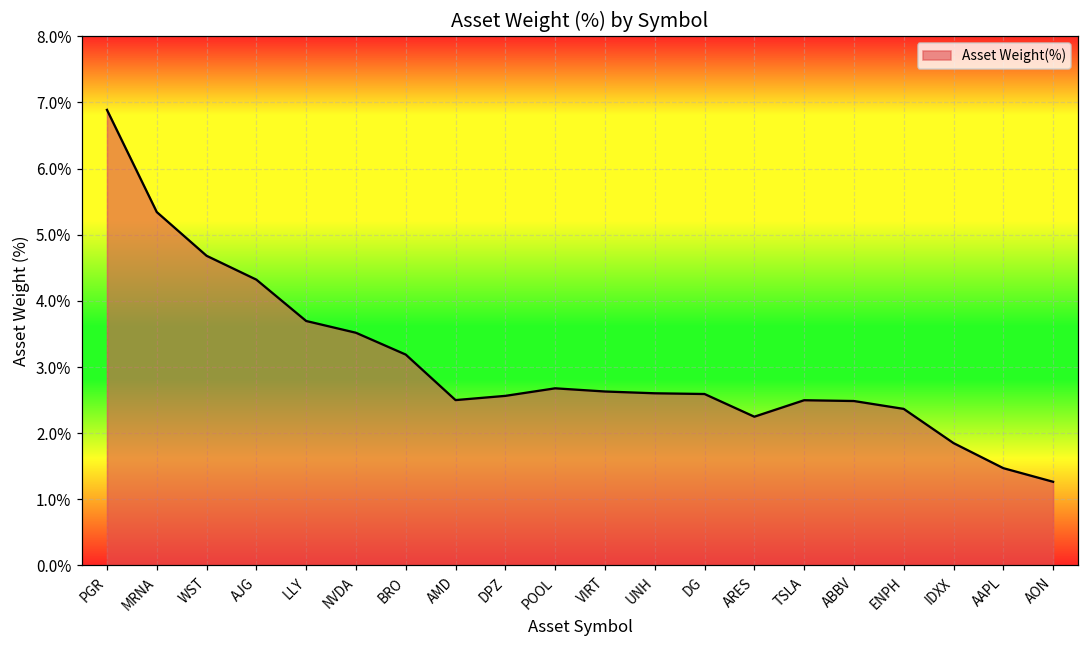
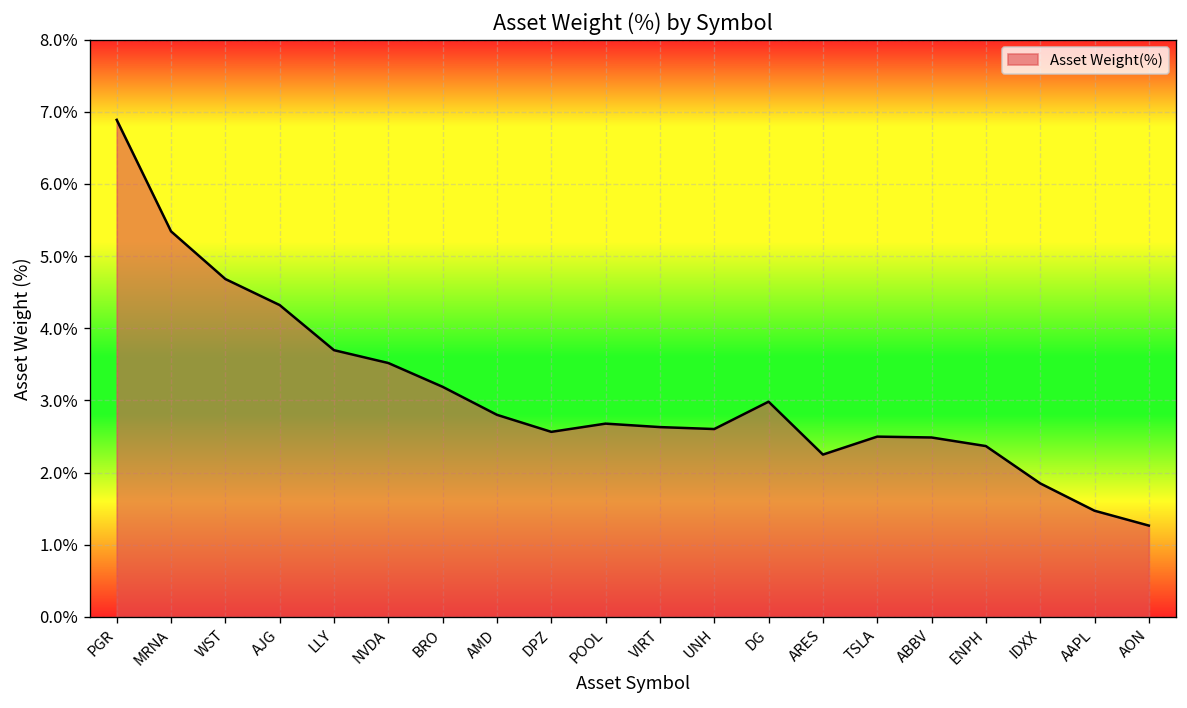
AMD: 2.5% -> 2.8%
DG: 2.6% -> 3.0%
